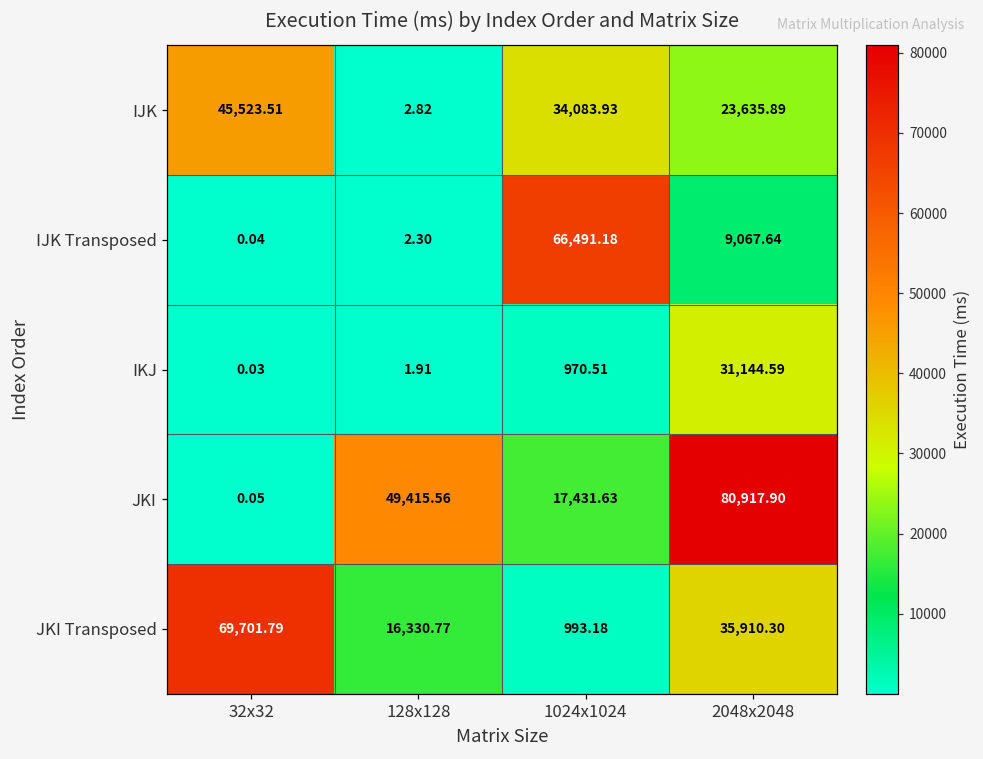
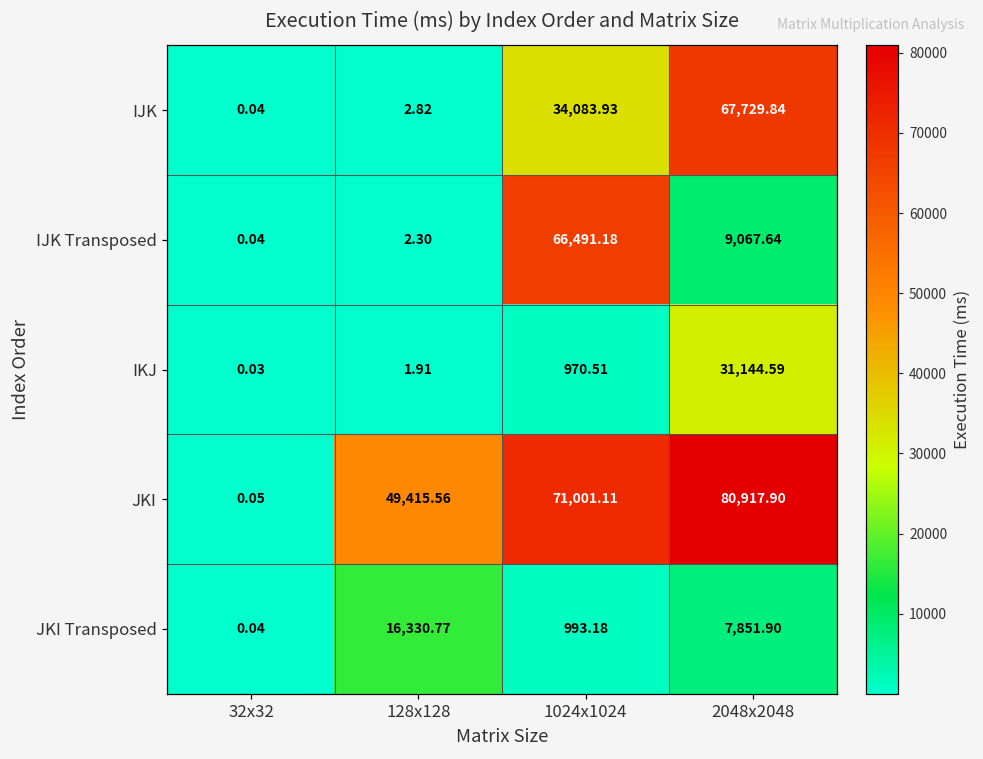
IJK, 32x32: 45,523.51 -> 0.04
IJK, 2048x2048: 23,635.89 -> 67,729.84
JKI, 1024x1024: 17,431.63 -> 71,001.11
JKI Transposed, 32x32: 69,701.79 -> 0.04
JKI Transposed, 2048x2048: 35,910.30 -> 7,851.90
